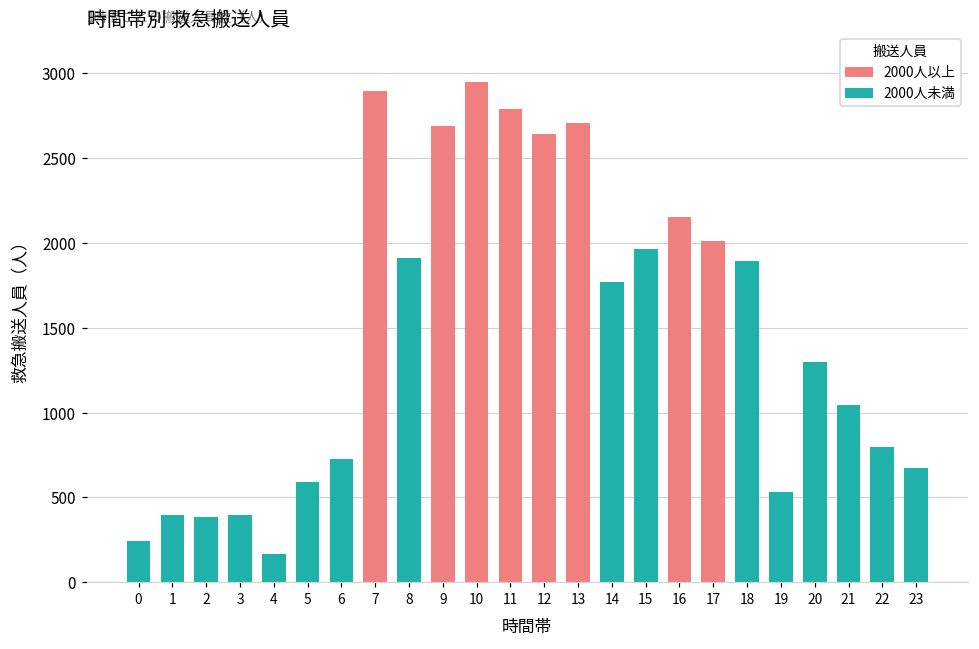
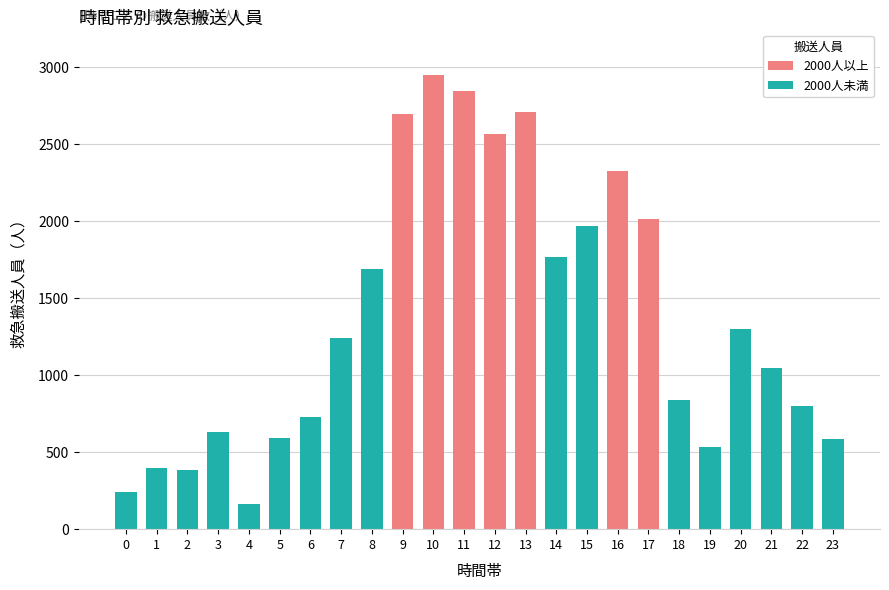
3: 400 -> 630
7: 2890 -> 1240
8: 1910 -> 1690
11: 2790 -> 2840
12: 2640 -> 2560
16: 2150 -> 2330
18: 1890 -> 840
23: 670 -> 590
